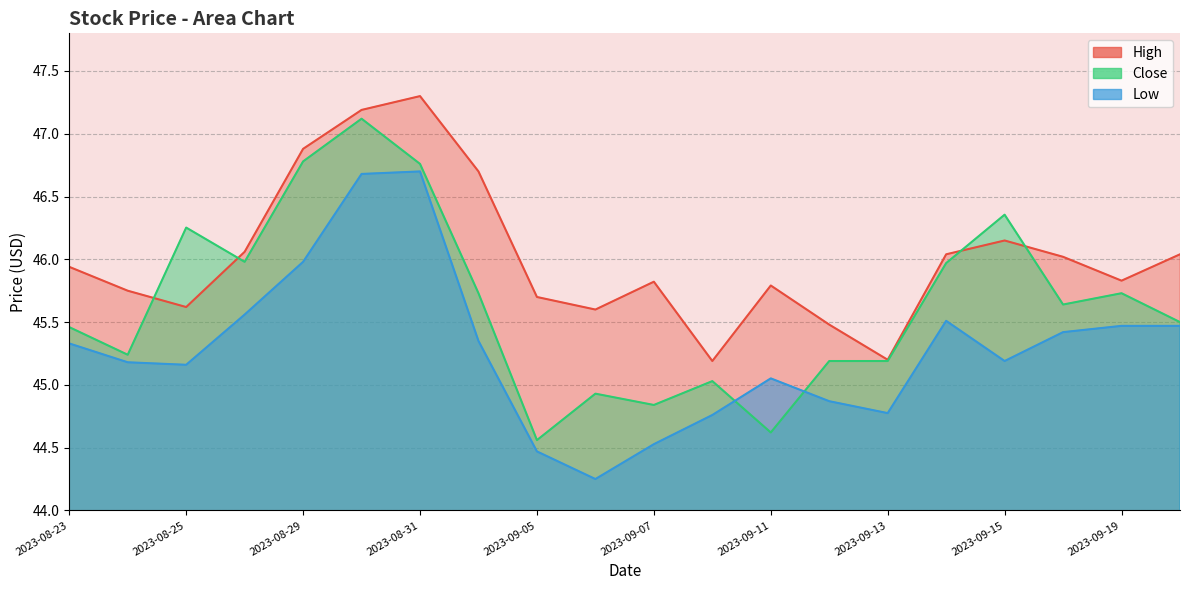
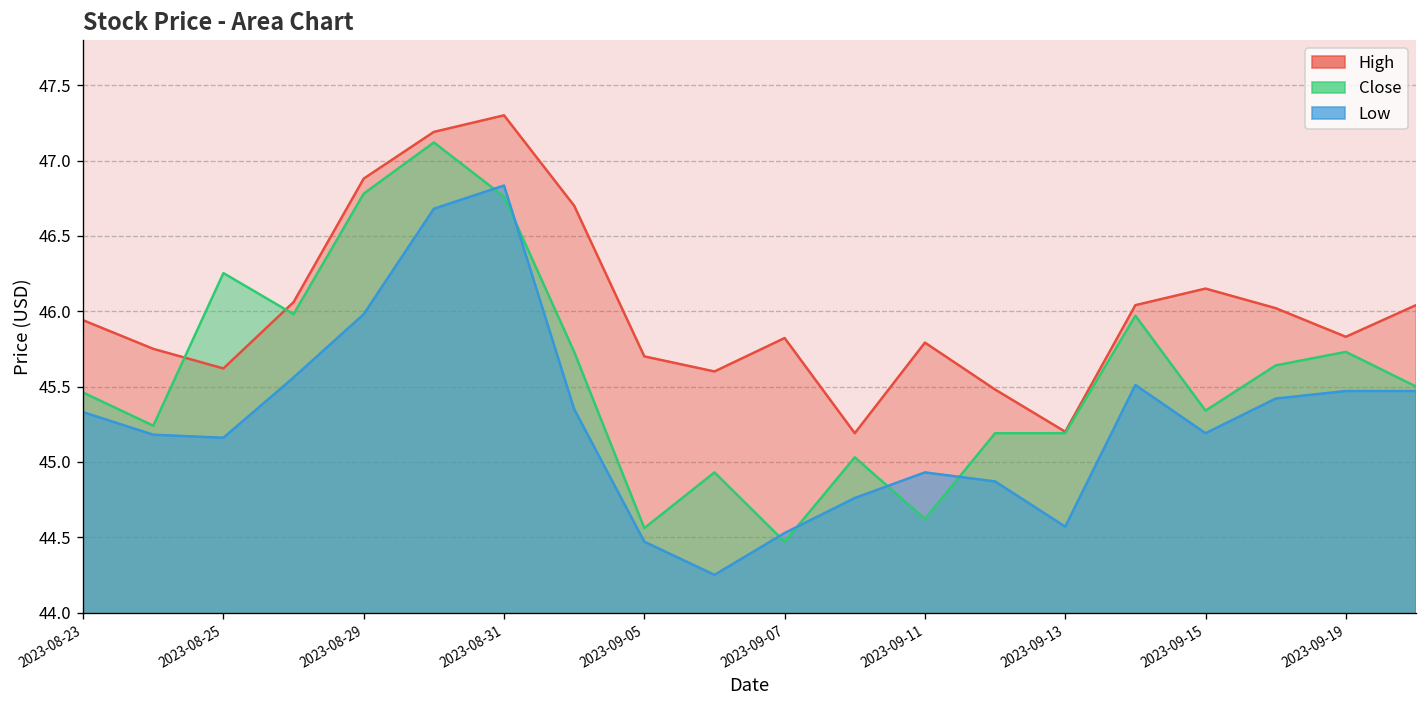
Low, 2023-08-31: 46.70 -> 46.83
Close, 2023-09-07: 44.84 -> 44.47
Low, 2023-09-11: 45.05 -> 44.93
Low, 2023-09-13: 44.78 -> 44.57
Close, 2023-09-15: 46.36 -> 45.34
